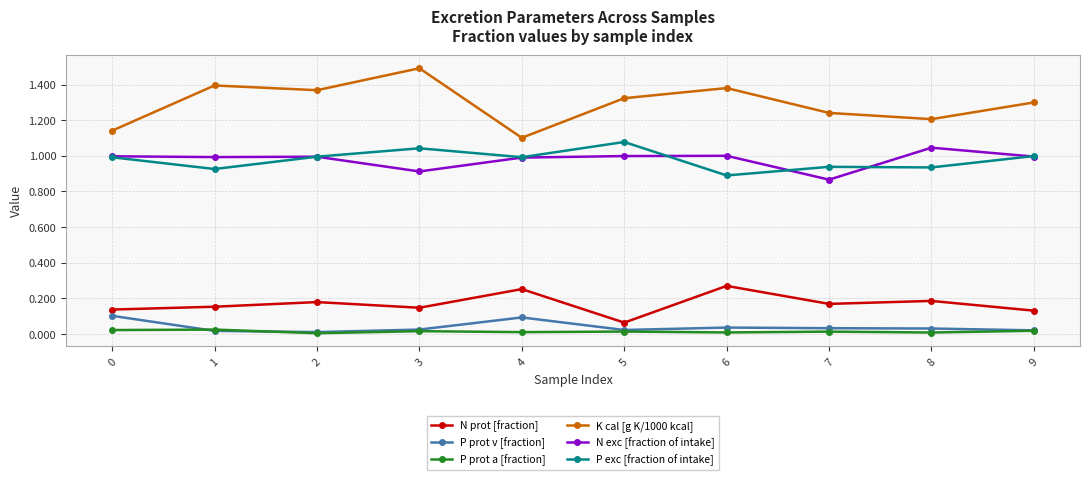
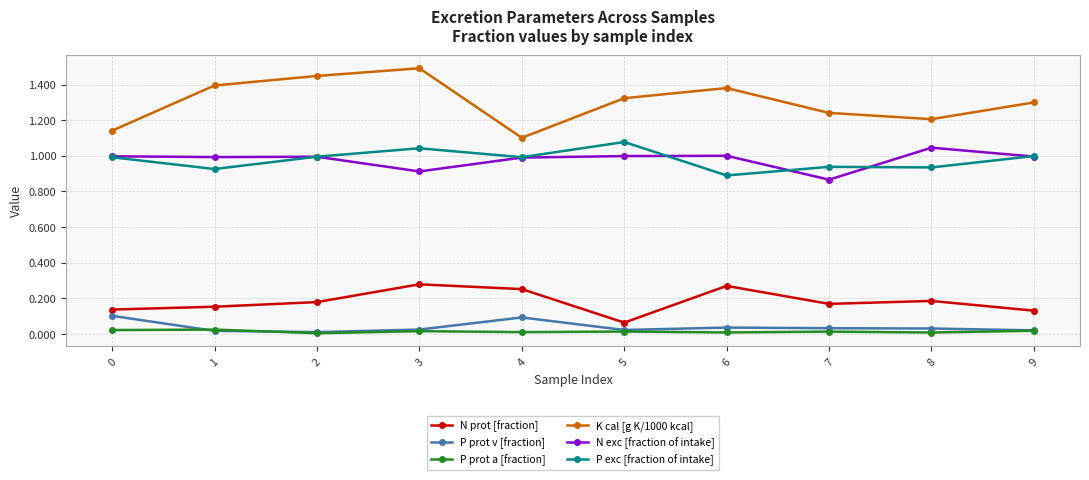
K cal [g K/1000 kcal], 2: 1.37 -> 1.45
N prot [fraction], 3: 0.15 -> 0.28
